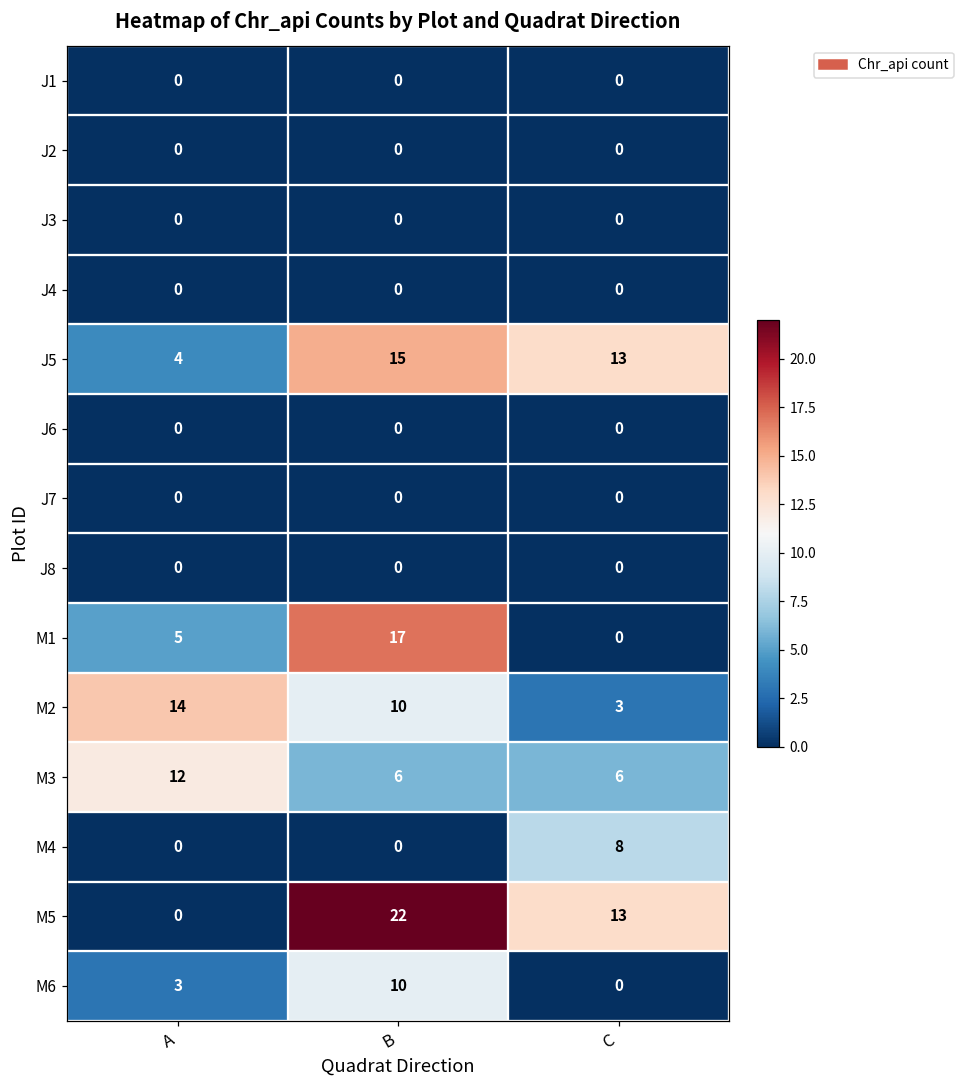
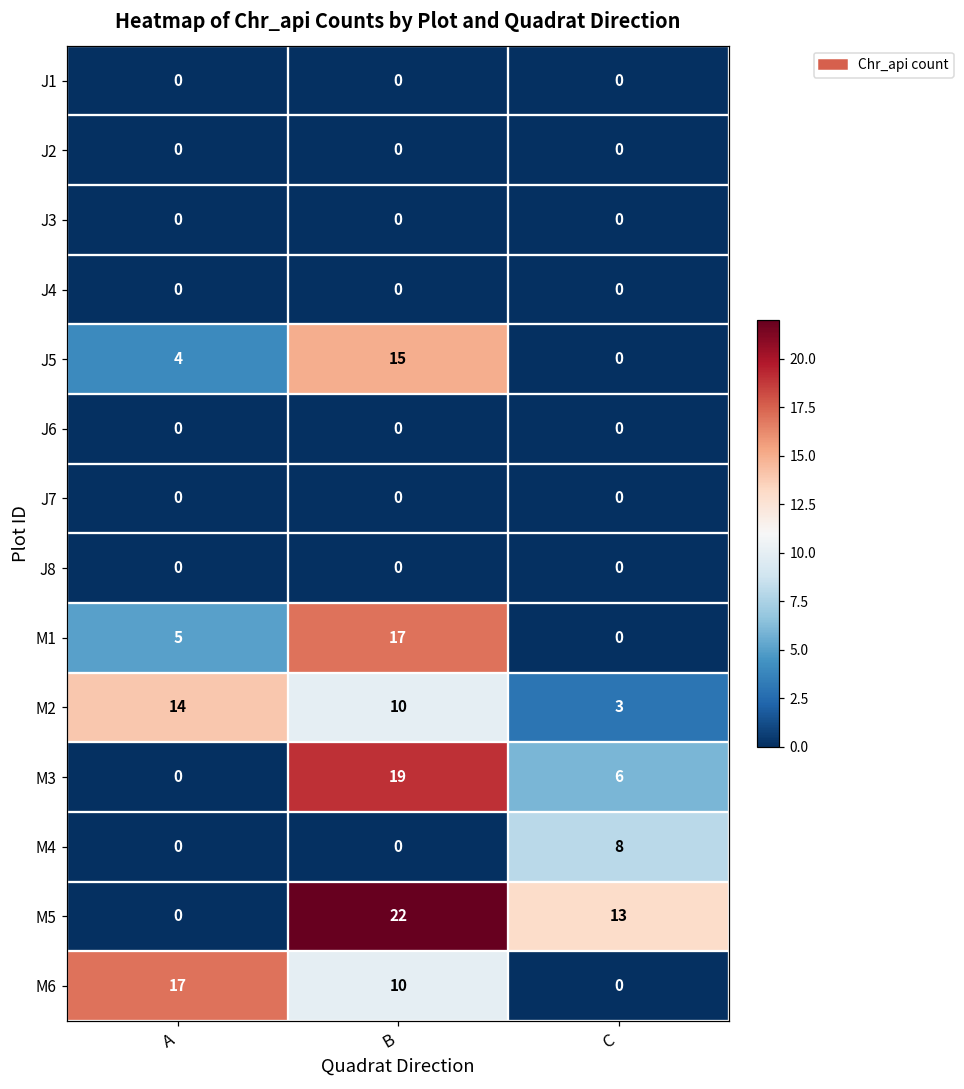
J5, C: 13 -> 0
M3, A: 12 -> 0
M3, B: 6 -> 19
M6, A: 3 -> 17
